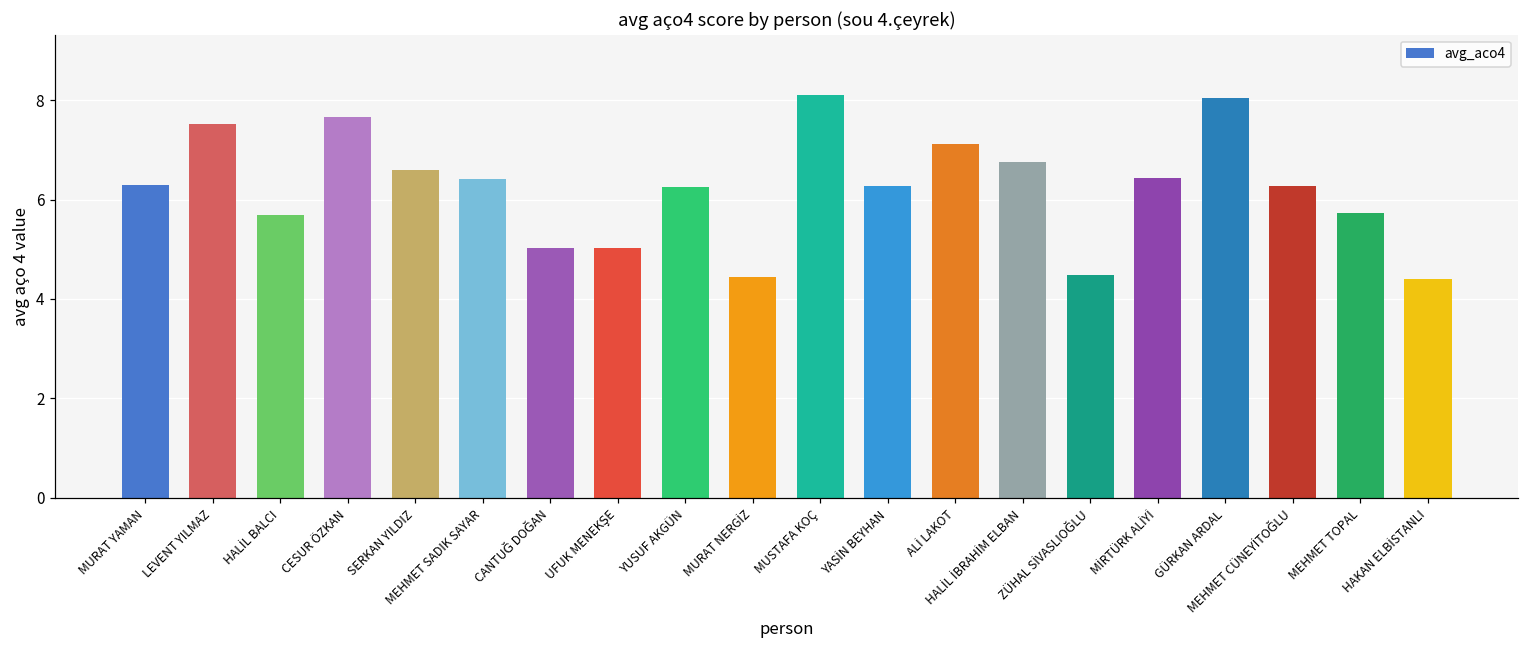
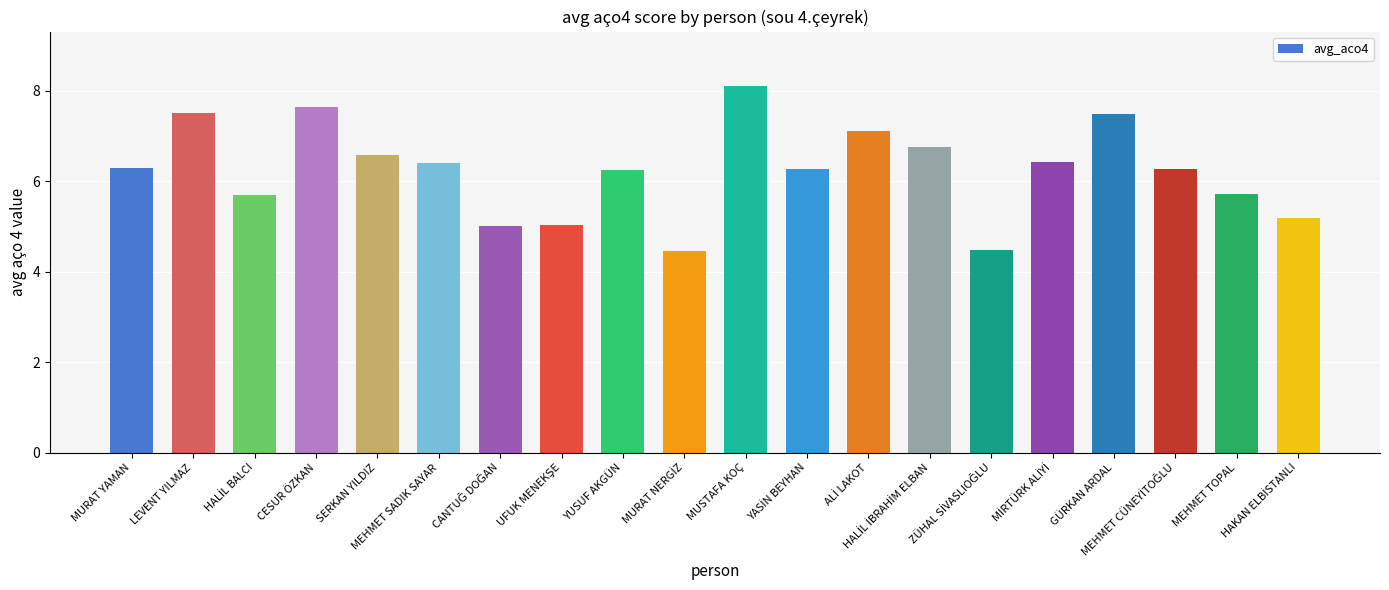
GÜRKAN ARDAL: 8.0 -> 7.5
HAKAN ELBİSTANLI: 4.4 -> 5.2
